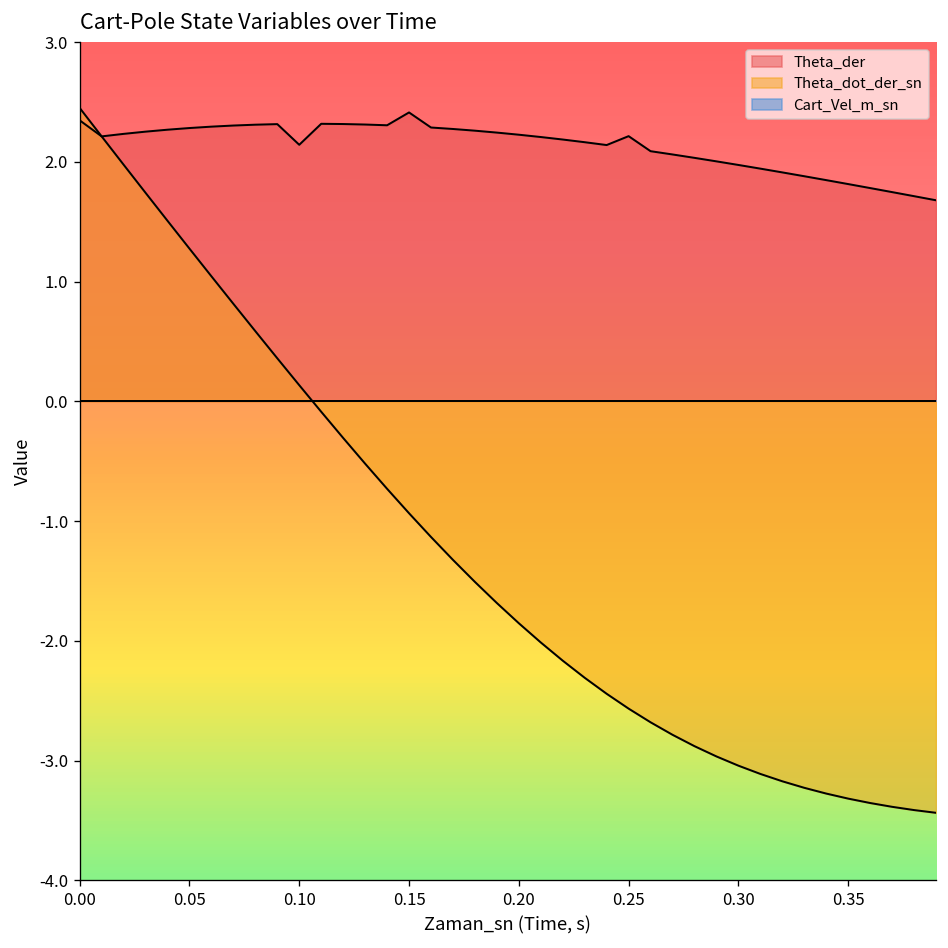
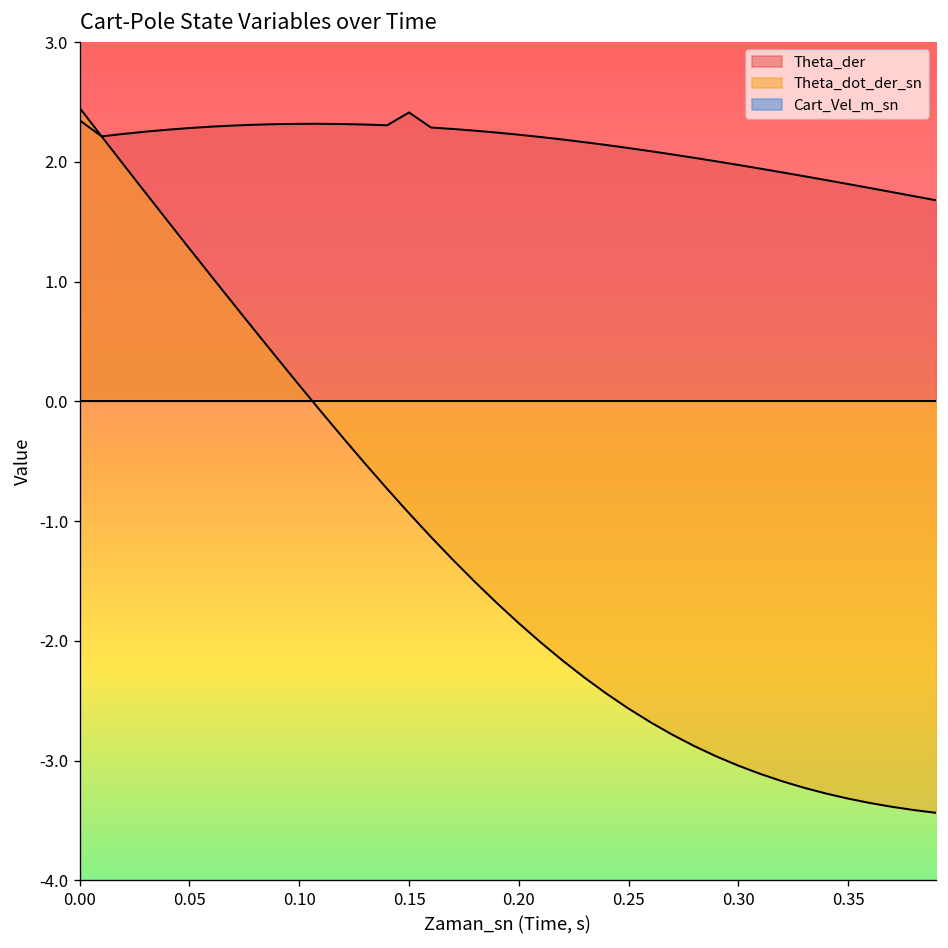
Theta_der, 0.10: 2.1 -> 2.3
Theta_der, 0.25: 2.2 -> 2.1
